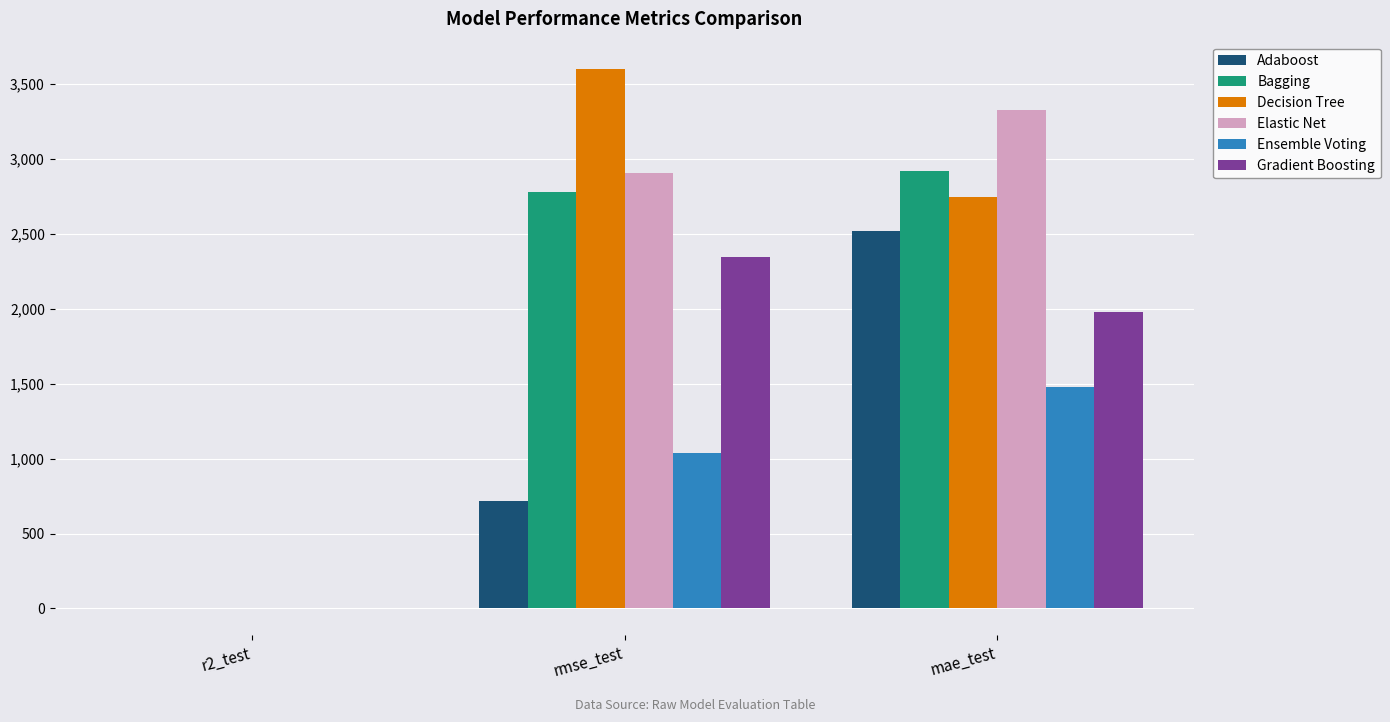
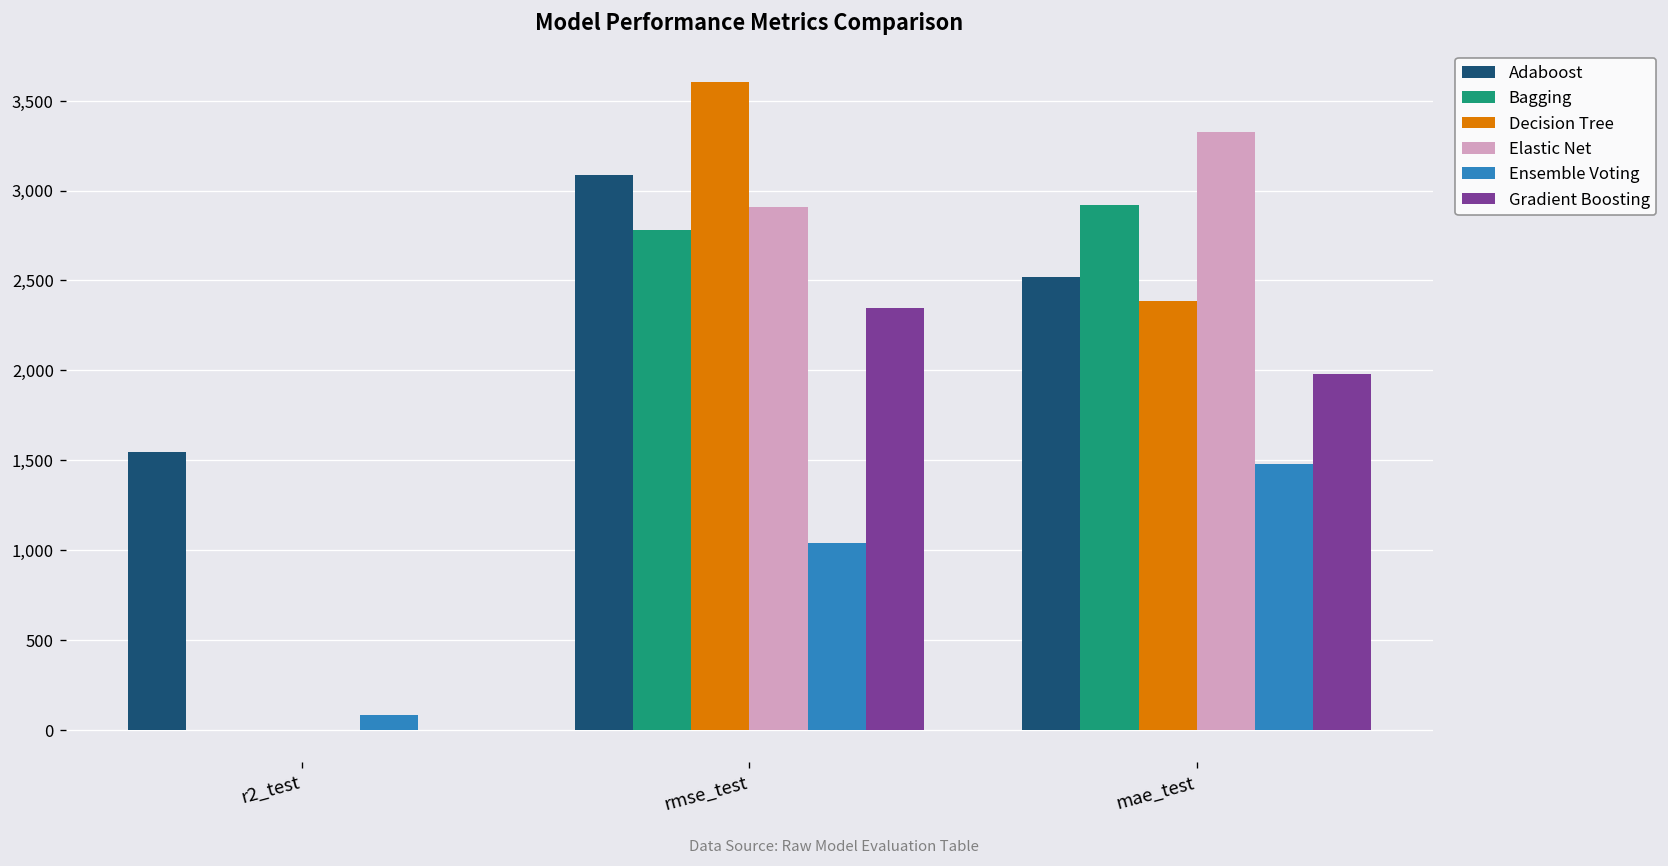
Adaboost, r2_test: 0 -> 1,540
Ensemble Voting, r2_test: 0 -> 80
Adaboost, rmse_test: 720 -> 3,090
Decision Tree, mae_test: 2,750 -> 2,380
